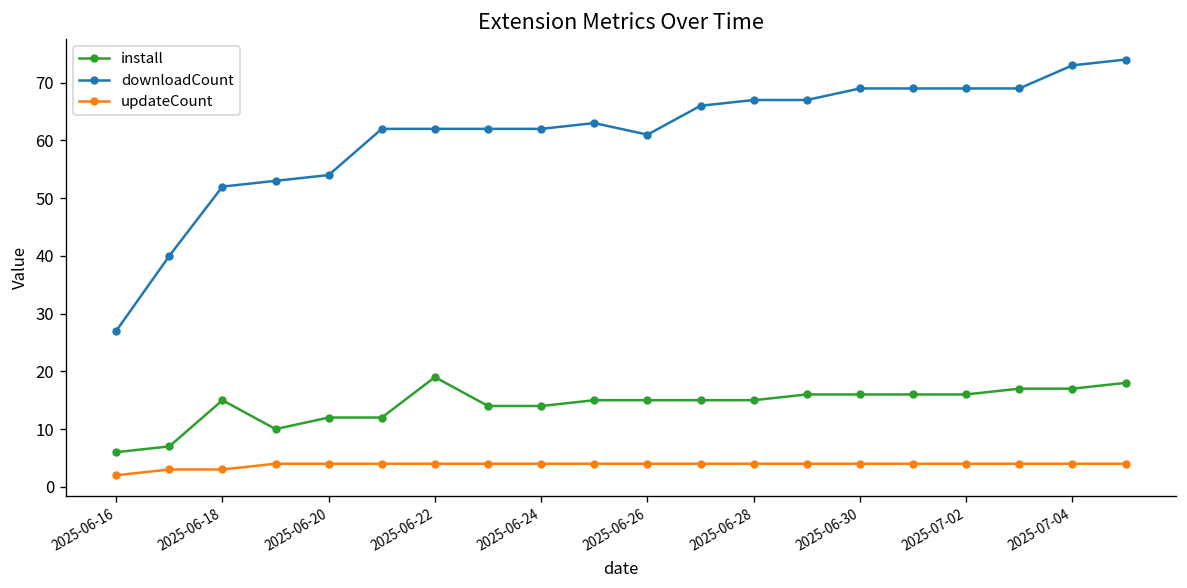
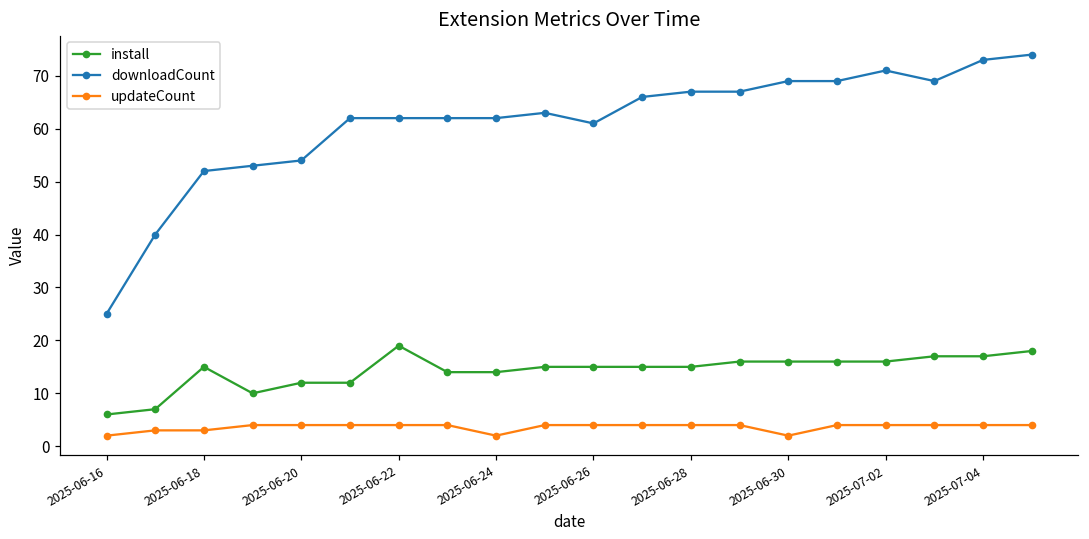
downloadCount, 2025-06-16: 27 -> 25
updateCount, 2025-06-24: 4 -> 2
updateCount, 2025-06-30: 4 -> 2
downloadCount, 2025-07-02: 69 -> 71
